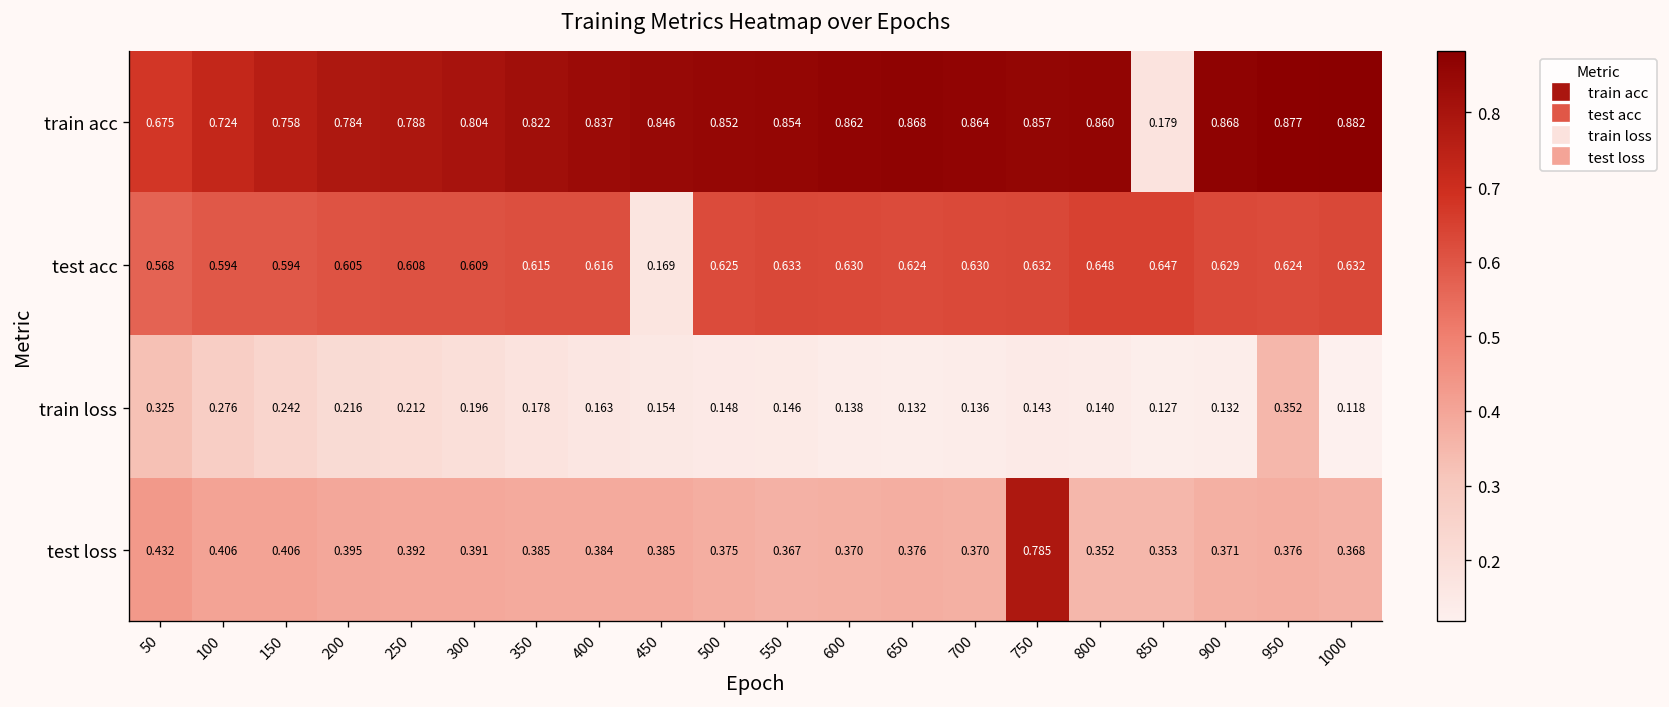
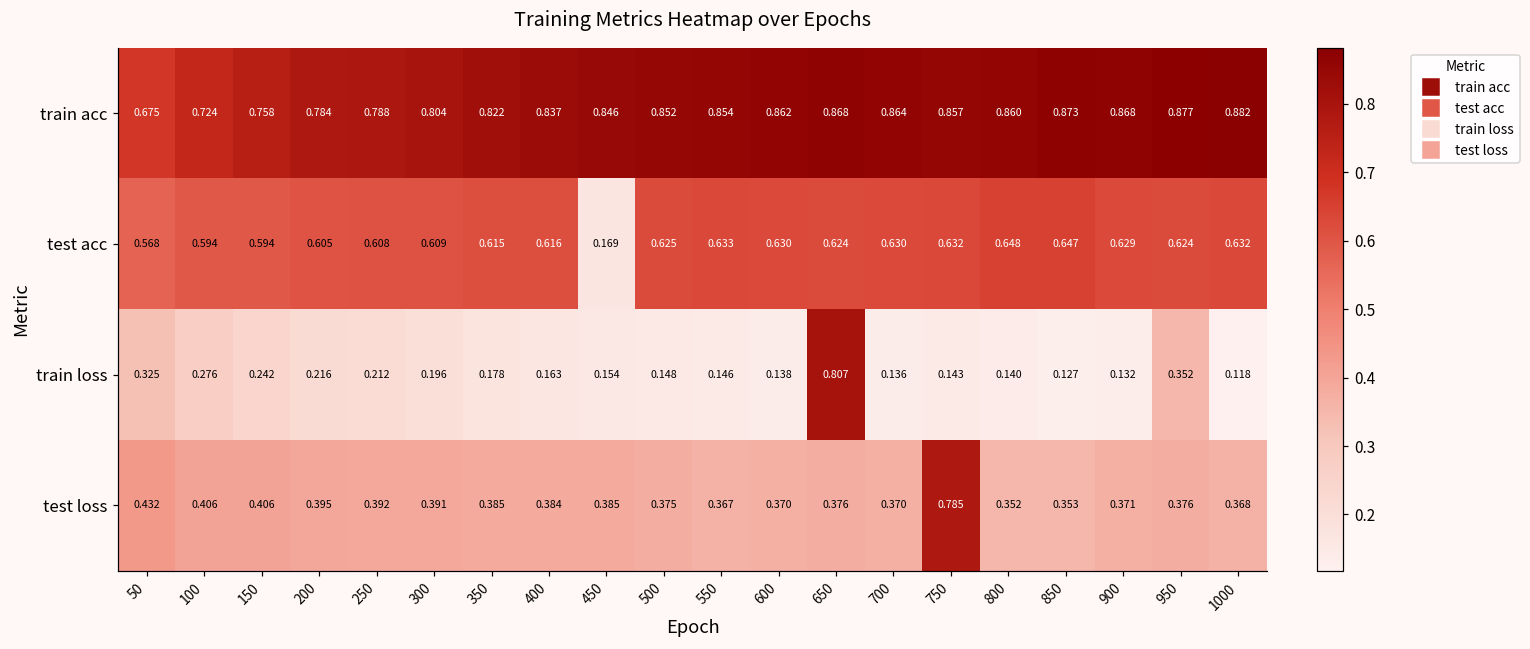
train acc, 850: 0.179 -> 0.873
train loss, 650: 0.132 -> 0.807
